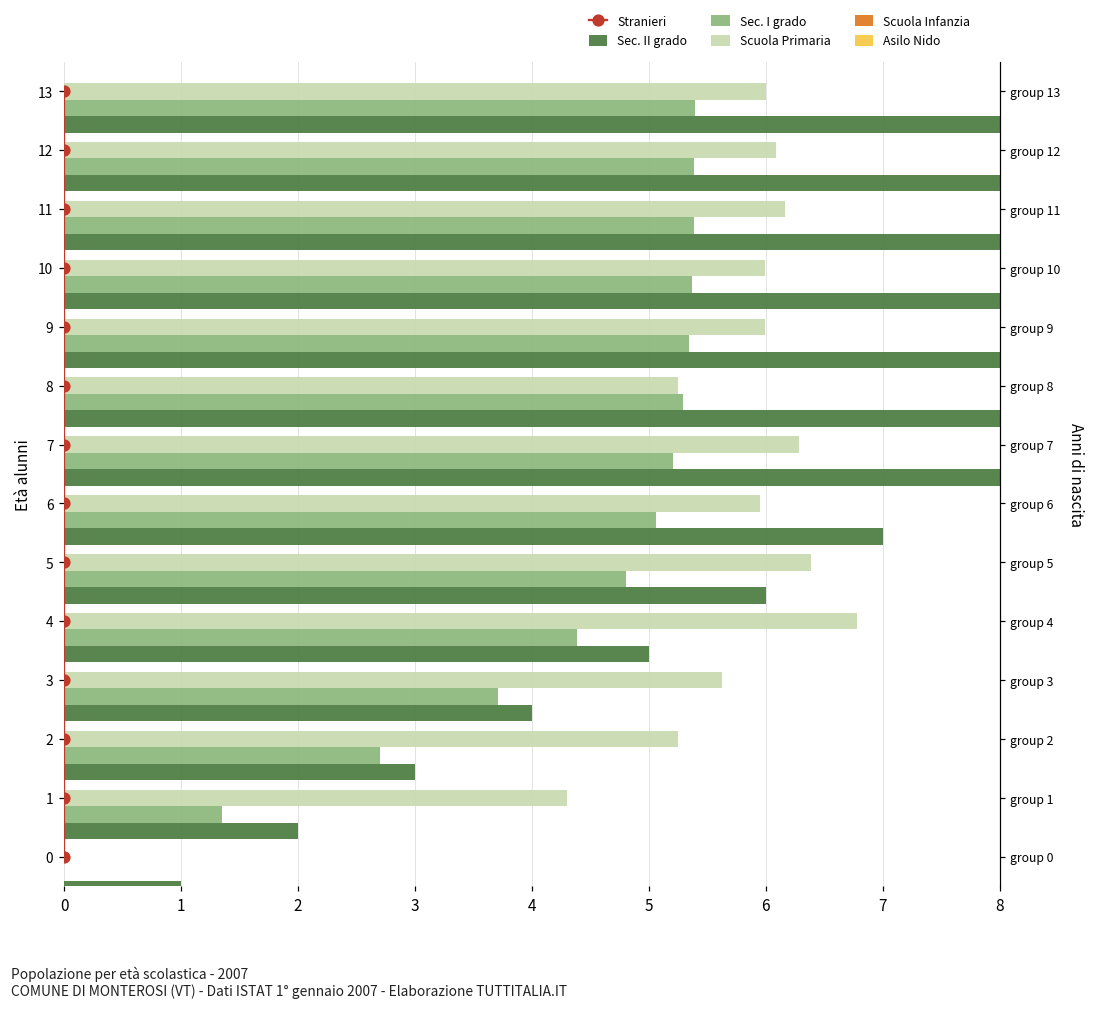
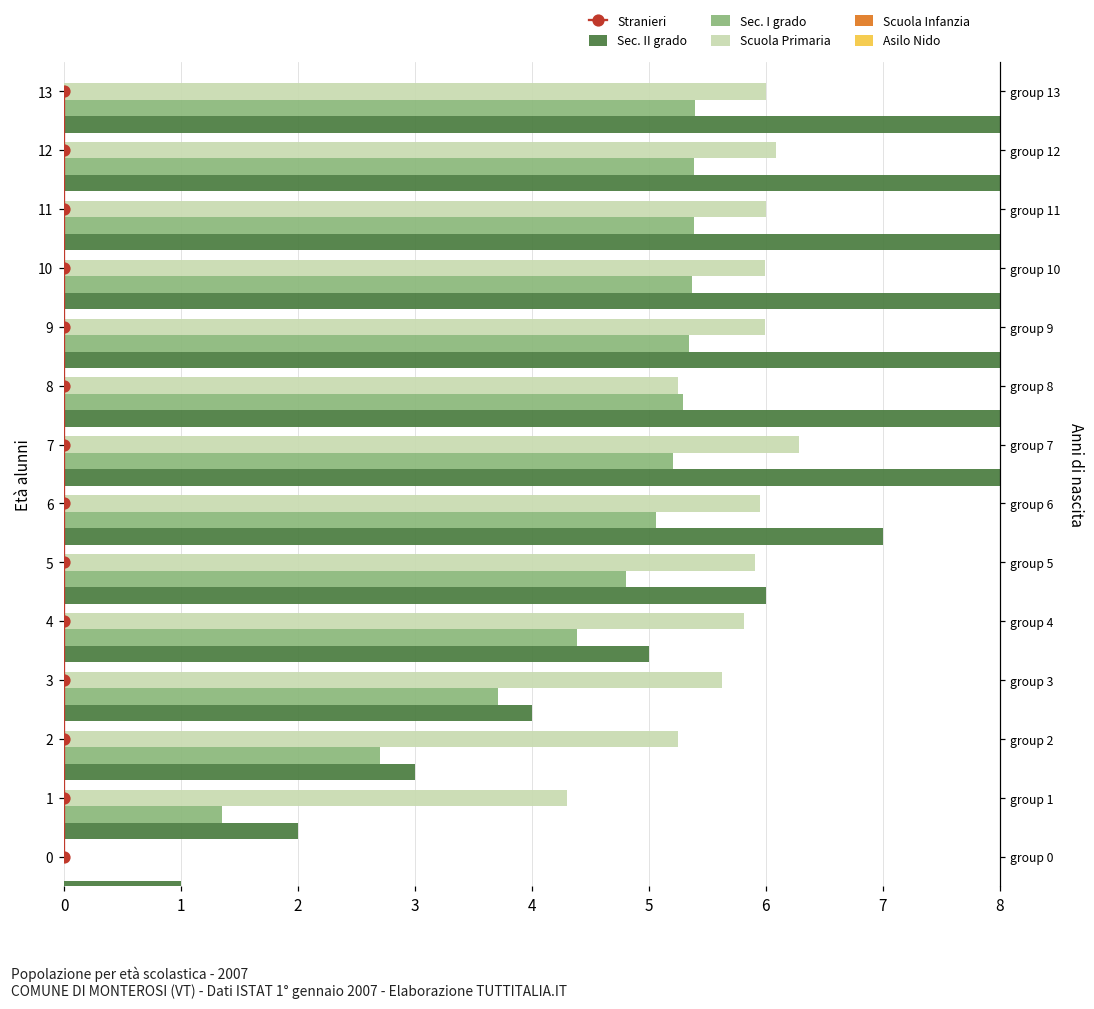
Scuola Primaria, 11: 6.17 -> 6.00
Scuola Primaria, 5: 6.39 -> 5.91
Scuola Primaria, 4: 6.78 -> 5.81
